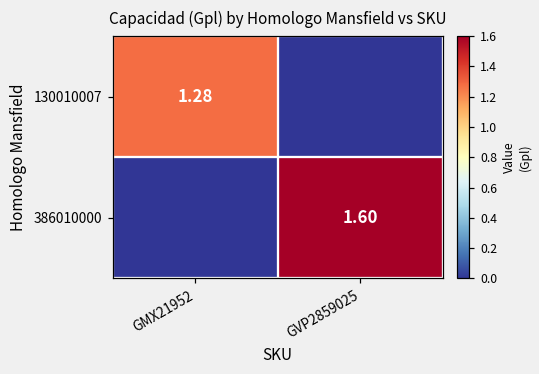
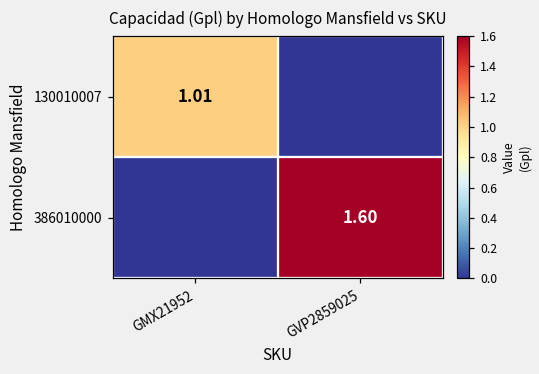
130010007, GMX21952: 1.28 -> 1.01
